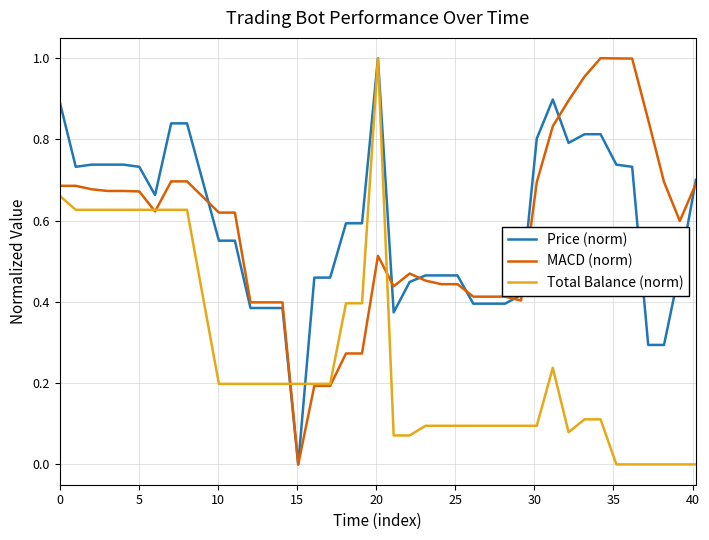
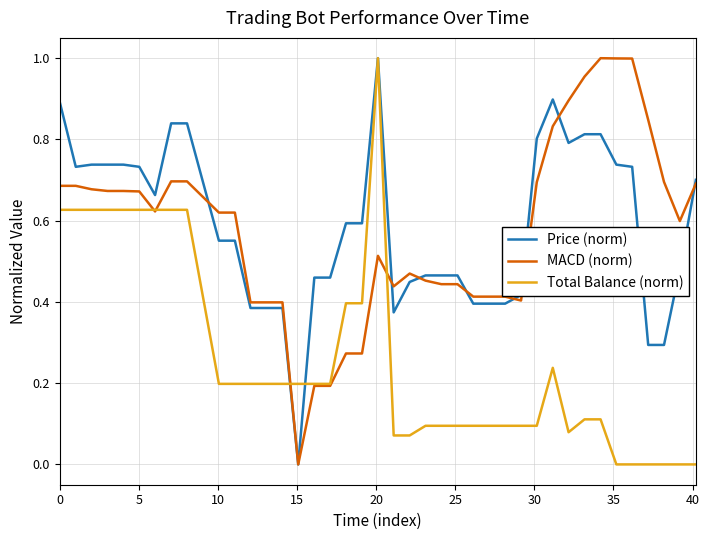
Total Balance (norm), 0: 0.66 -> 0.63
